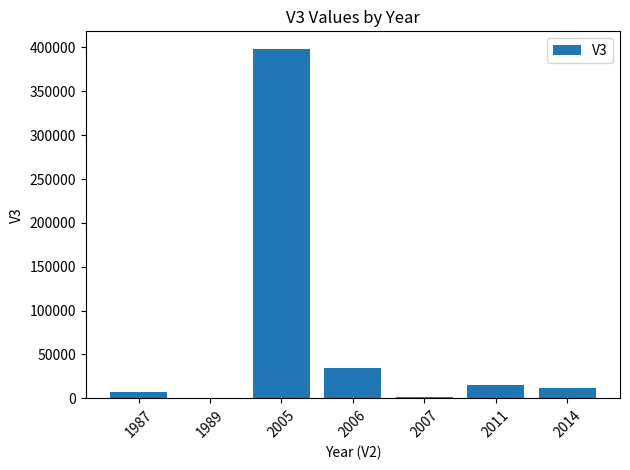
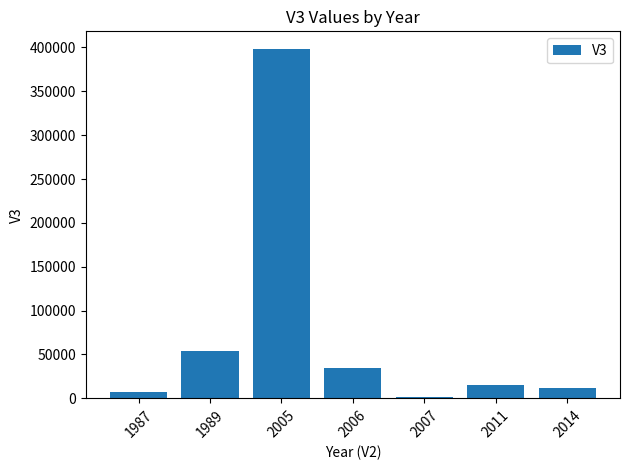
1989: 0 -> 50000
